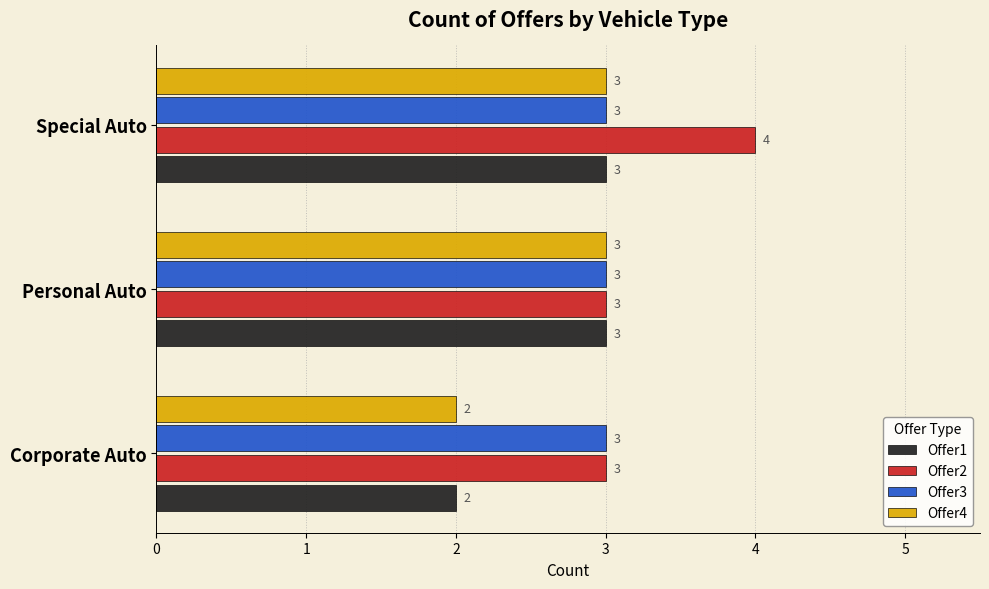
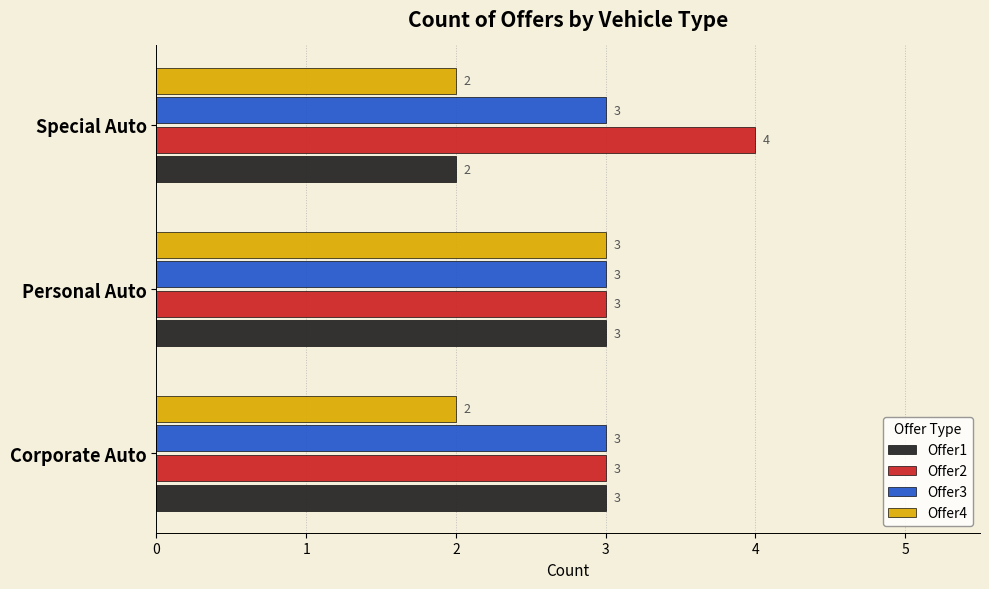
Offer4, Special Auto: 3 -> 2
Offer1, Special Auto: 3 -> 2
Offer1, Corporate Auto: 2 -> 3
